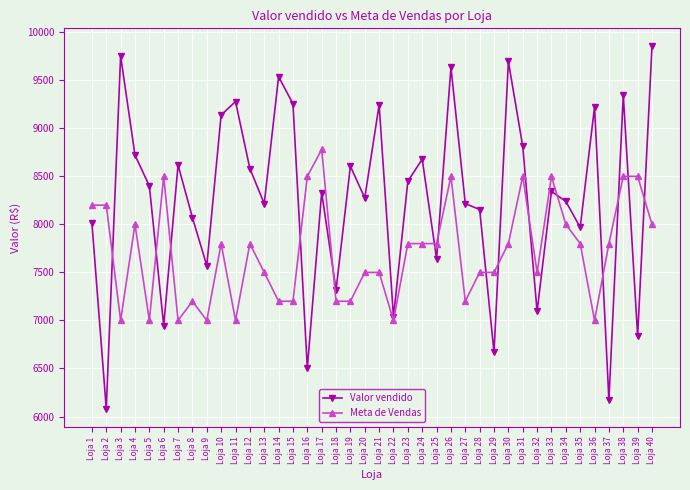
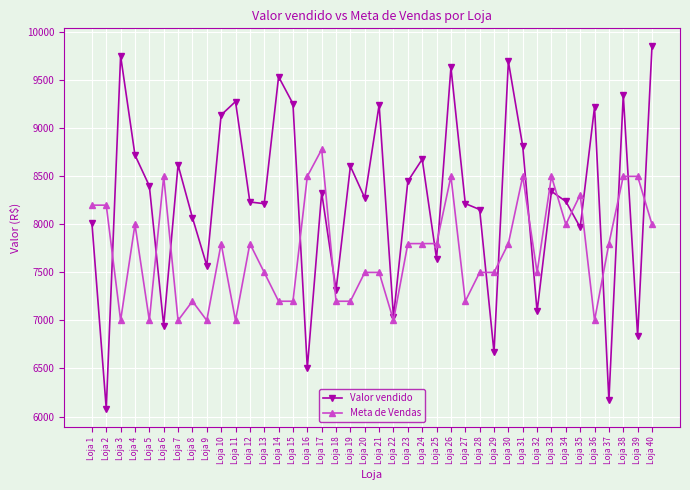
Valor vendido, Loja 12: 8600 -> 8200
Meta de Vendas, Loja 35: 7800 -> 8300
